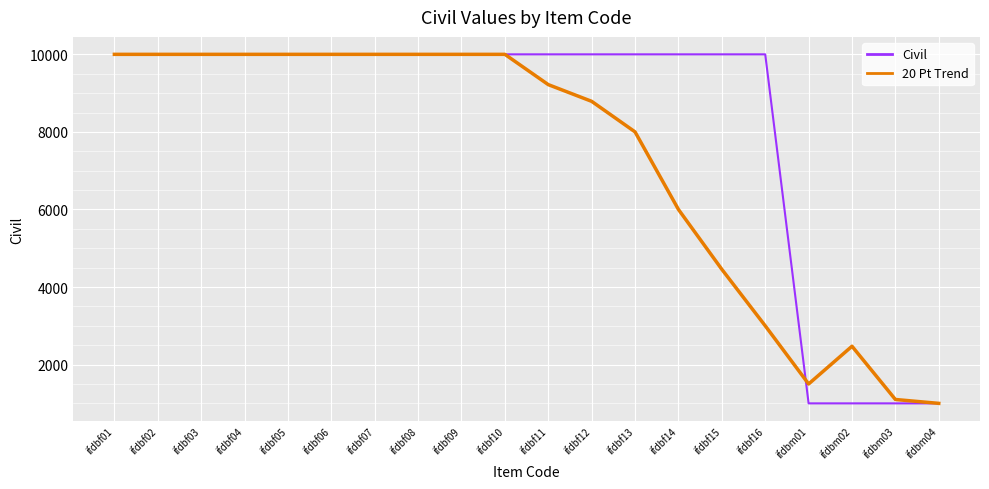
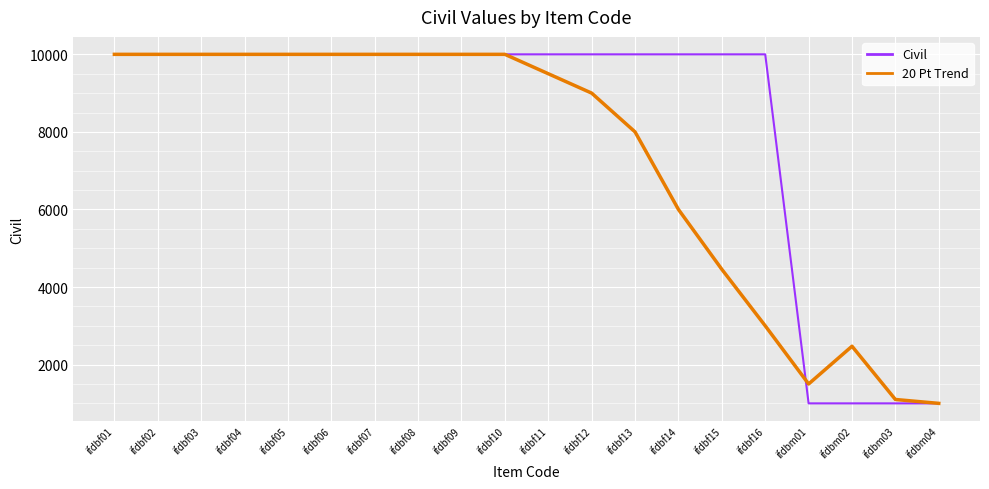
20 Pt Trend, ifdbf11: 9200 -> 9500
20 Pt Trend, ifdbf12: 8800 -> 9000
